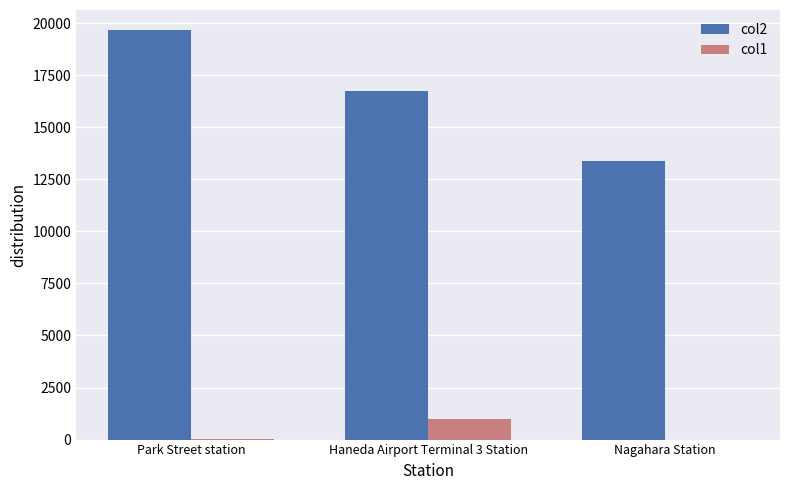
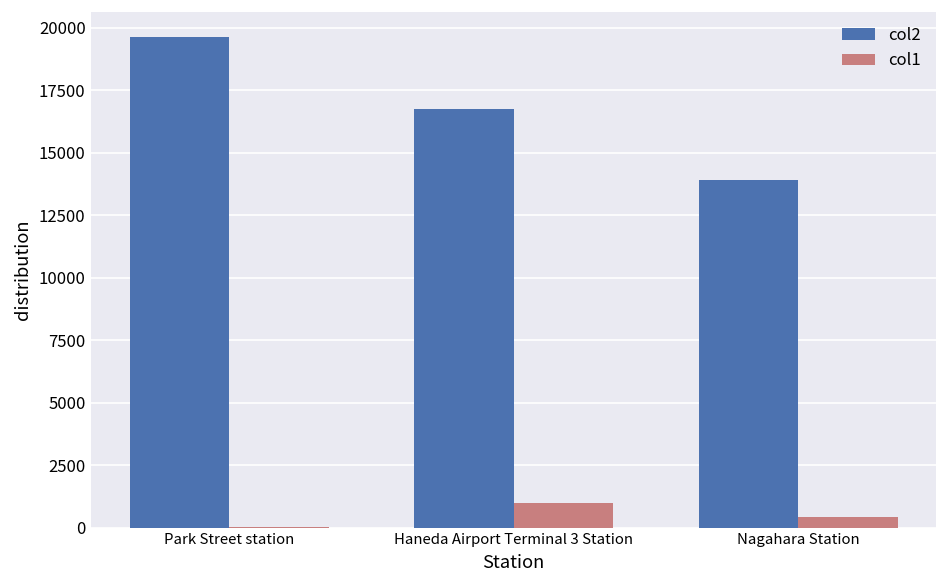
col2, Nagahara Station: 13400 -> 13900
col1, Nagahara Station: 0 -> 400
